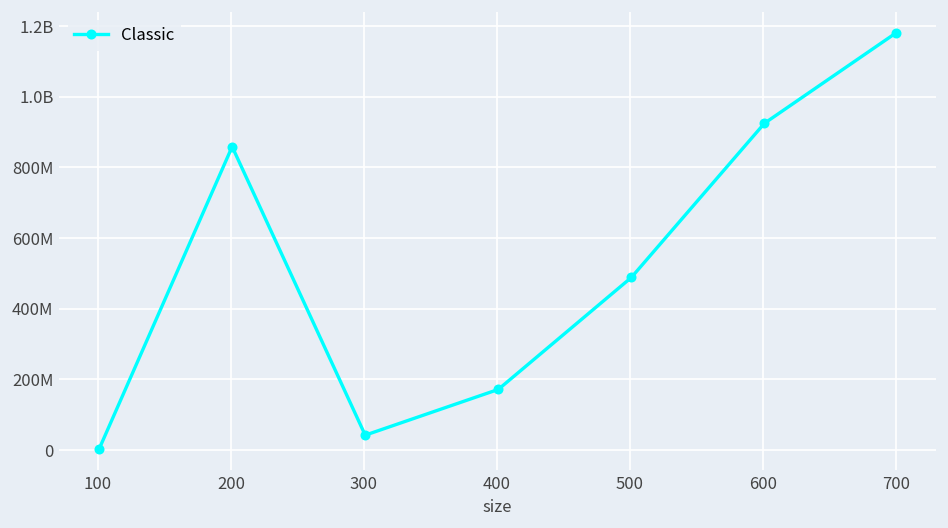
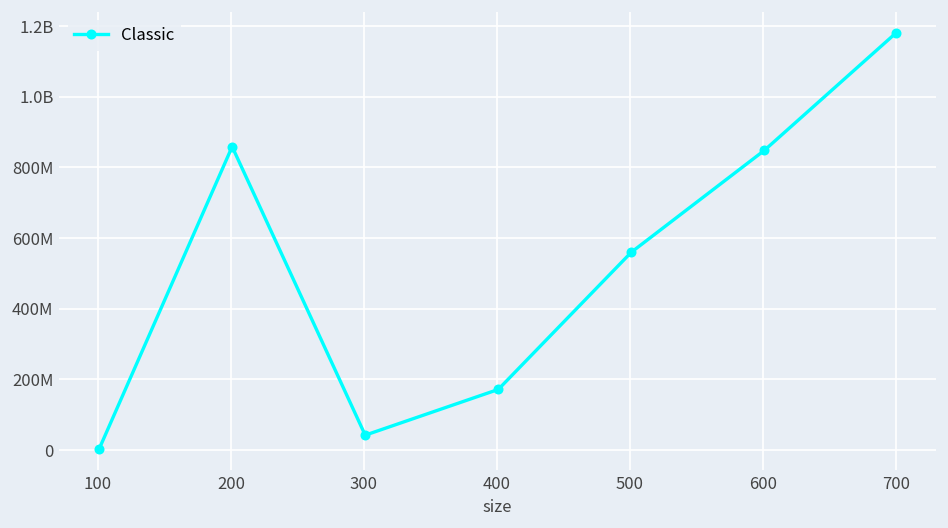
500: 490000000 -> 560000000
600: 920000000 -> 850000000
